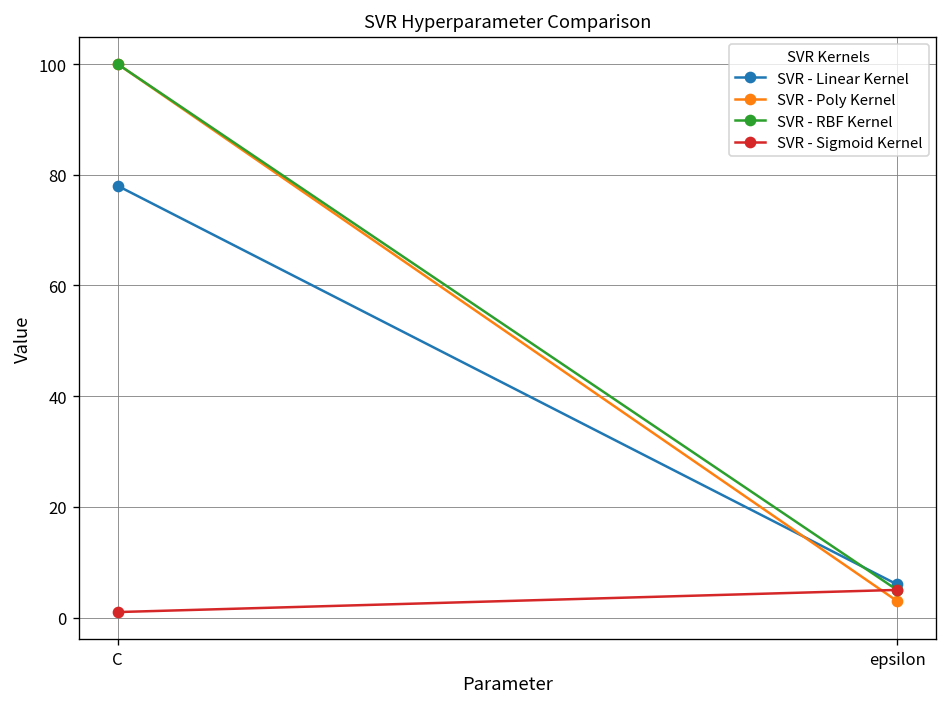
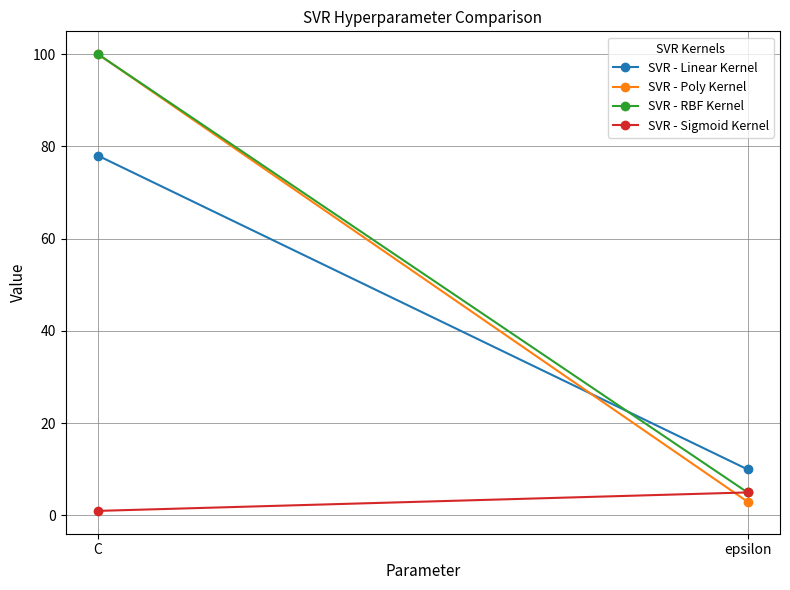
SVR - Linear Kernel, epsilon: 6 -> 10
